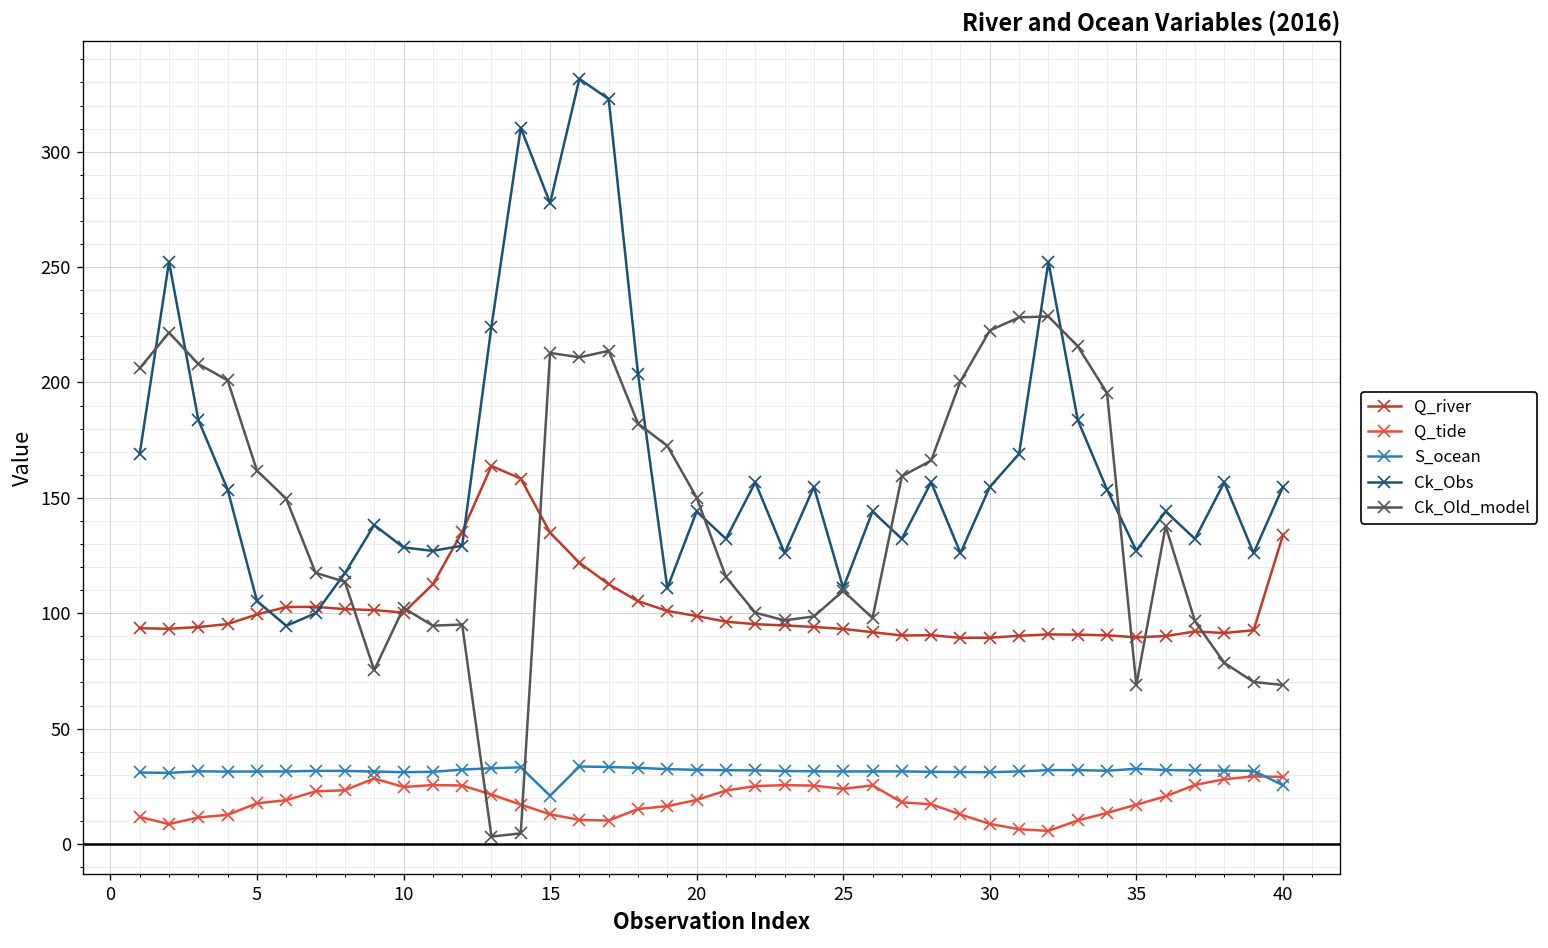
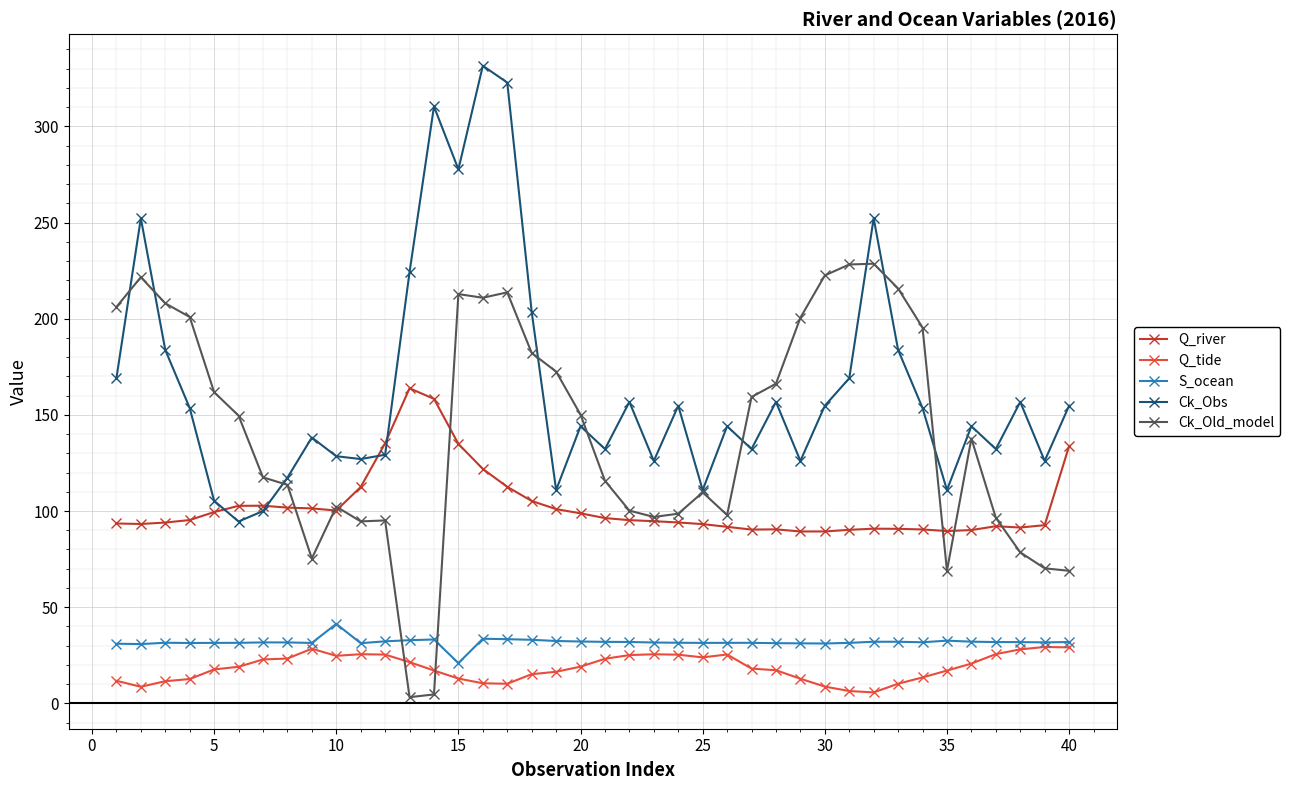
S_ocean, 10: 31 -> 41
Ck_Obs, 35: 127 -> 111
S_ocean, 40: 25 -> 32
